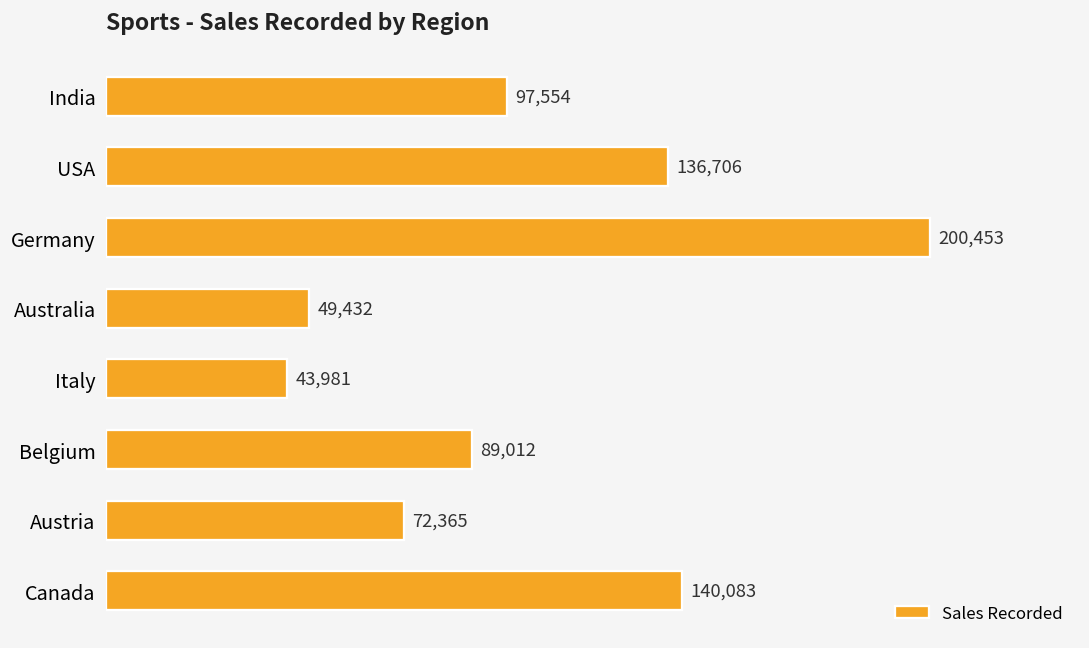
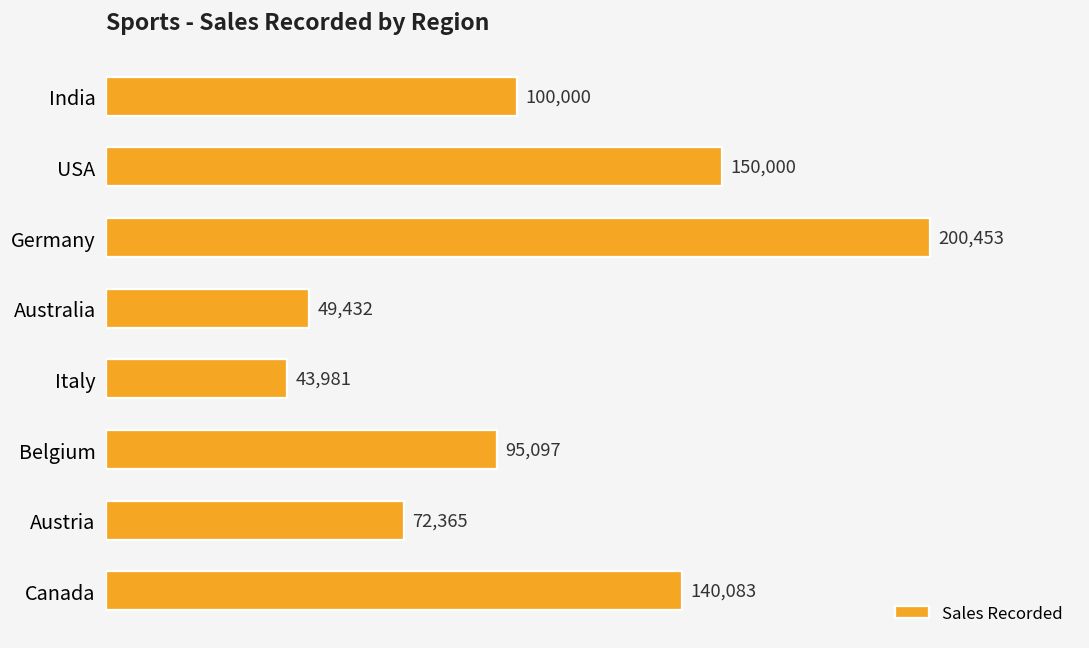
India: 97,554 -> 100,000
USA: 136,706 -> 150,000
Belgium: 89,012 -> 95,097
